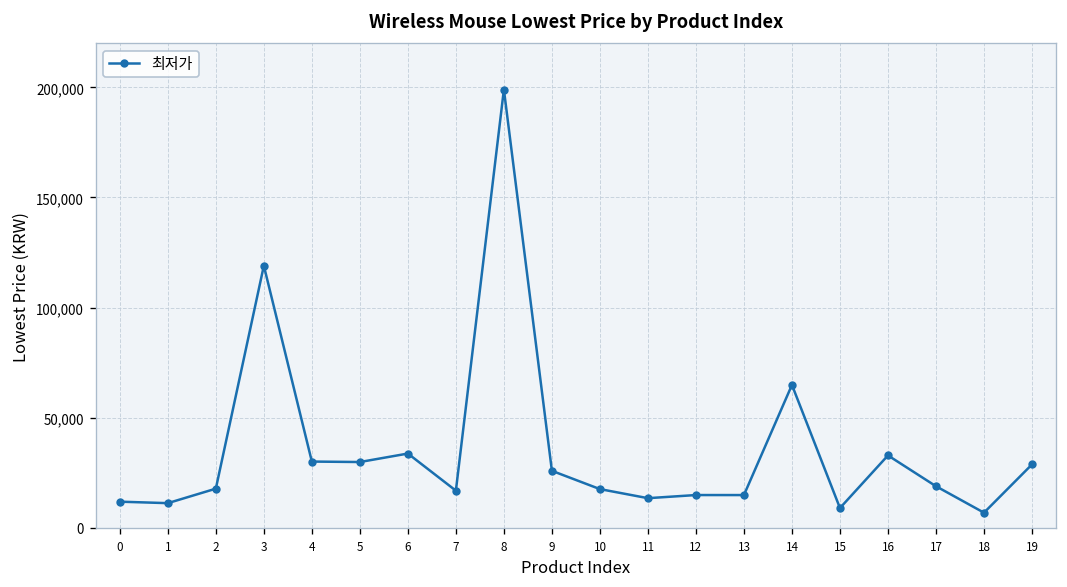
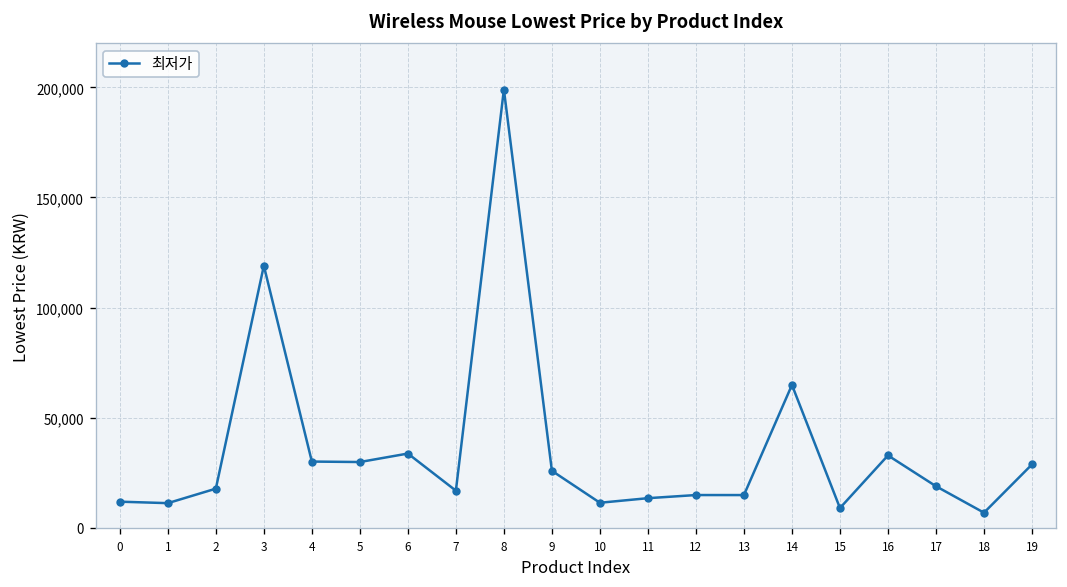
10: 18,000 -> 11,000
